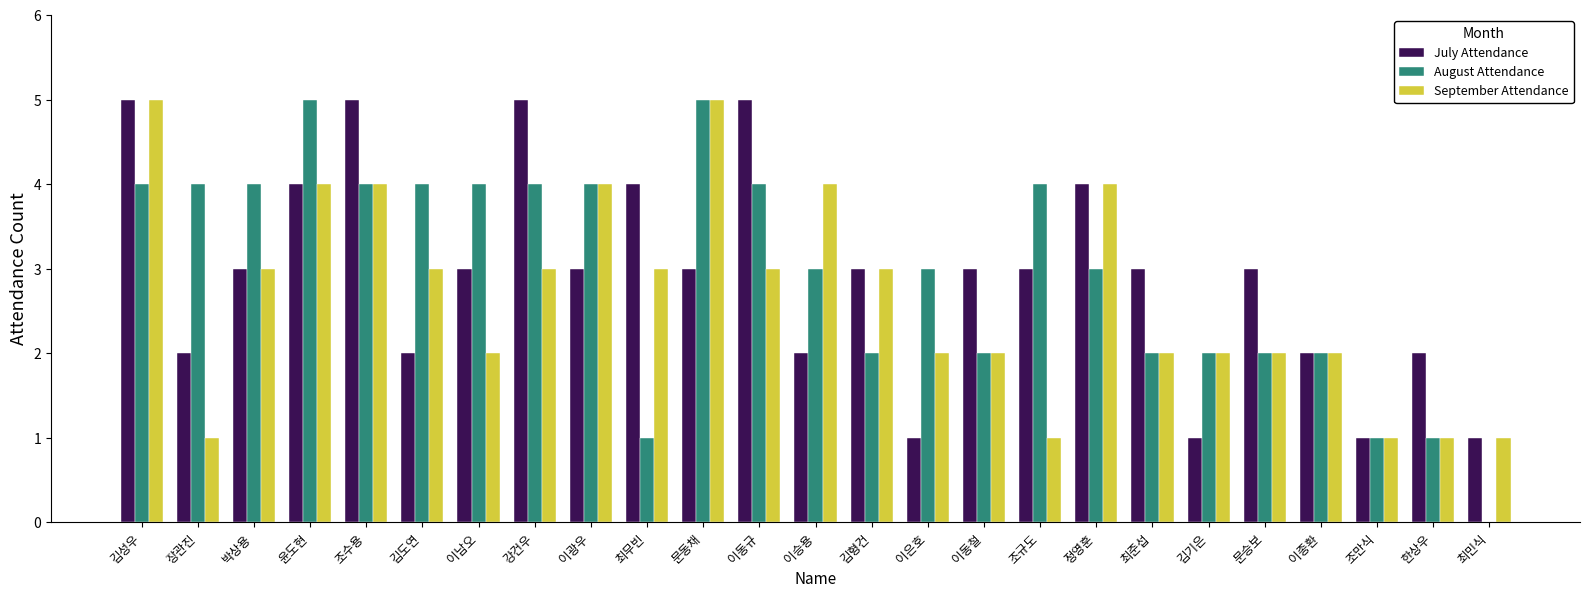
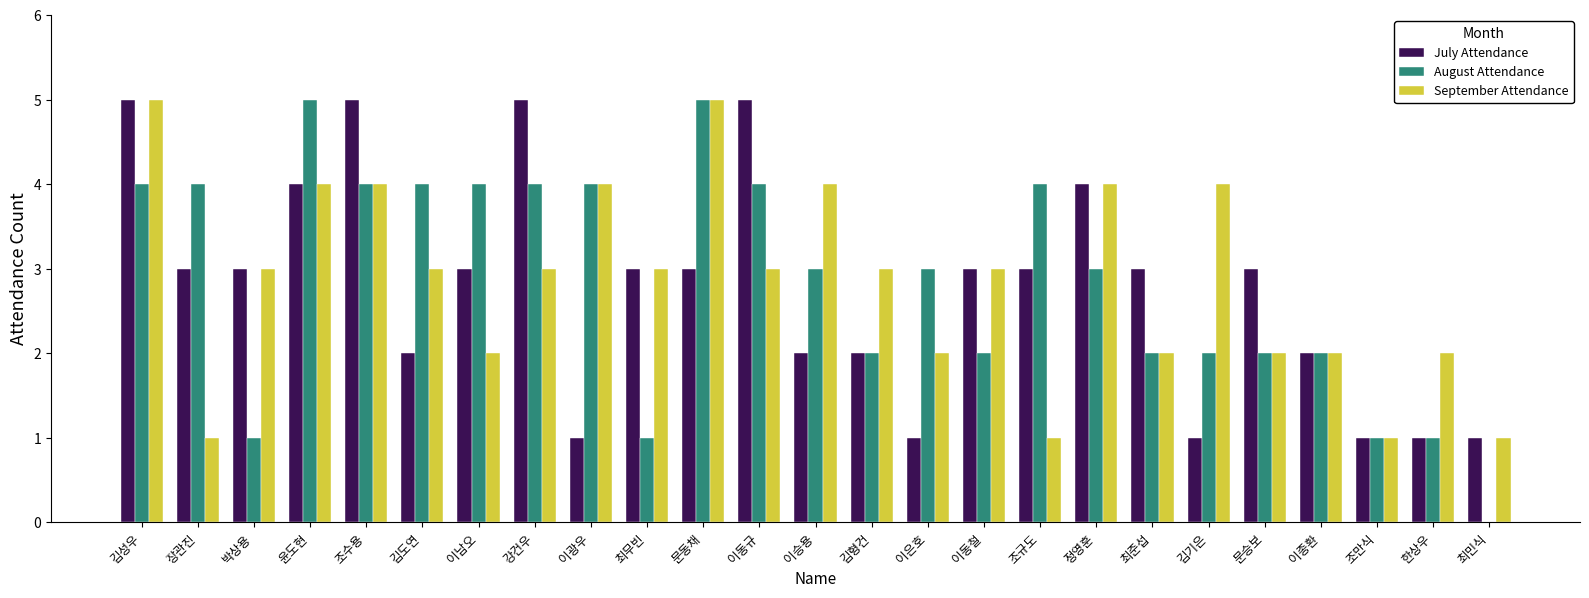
July Attendance, 장관진: 2 -> 3
August Attendance, 박상용: 4 -> 1
July Attendance, 이광우: 3 -> 1
July Attendance, 최무빈: 4 -> 3
July Attendance, 김형건: 3 -> 2
September Attendance, 이동철: 2 -> 3
September Attendance, 김기은: 2 -> 4
July Attendance, 한상우: 2 -> 1
September Attendance, 한상우: 1 -> 2
